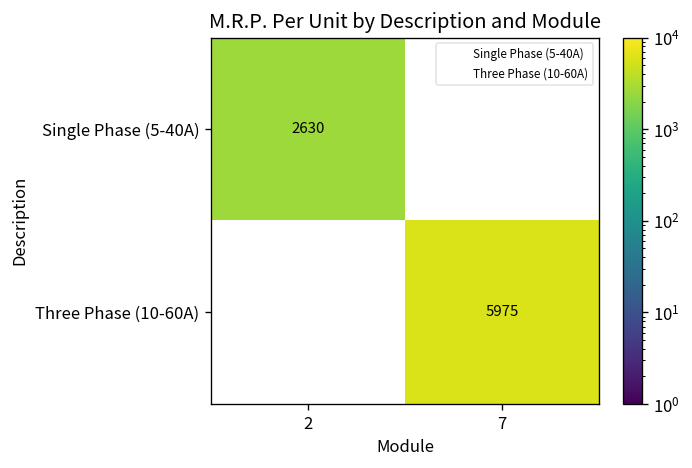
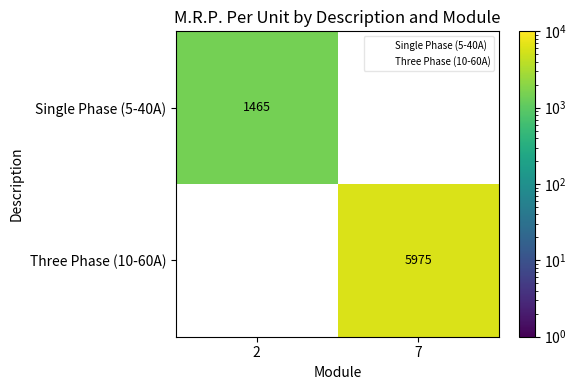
Single Phase (5-40A), 2: 2630 -> 1465
